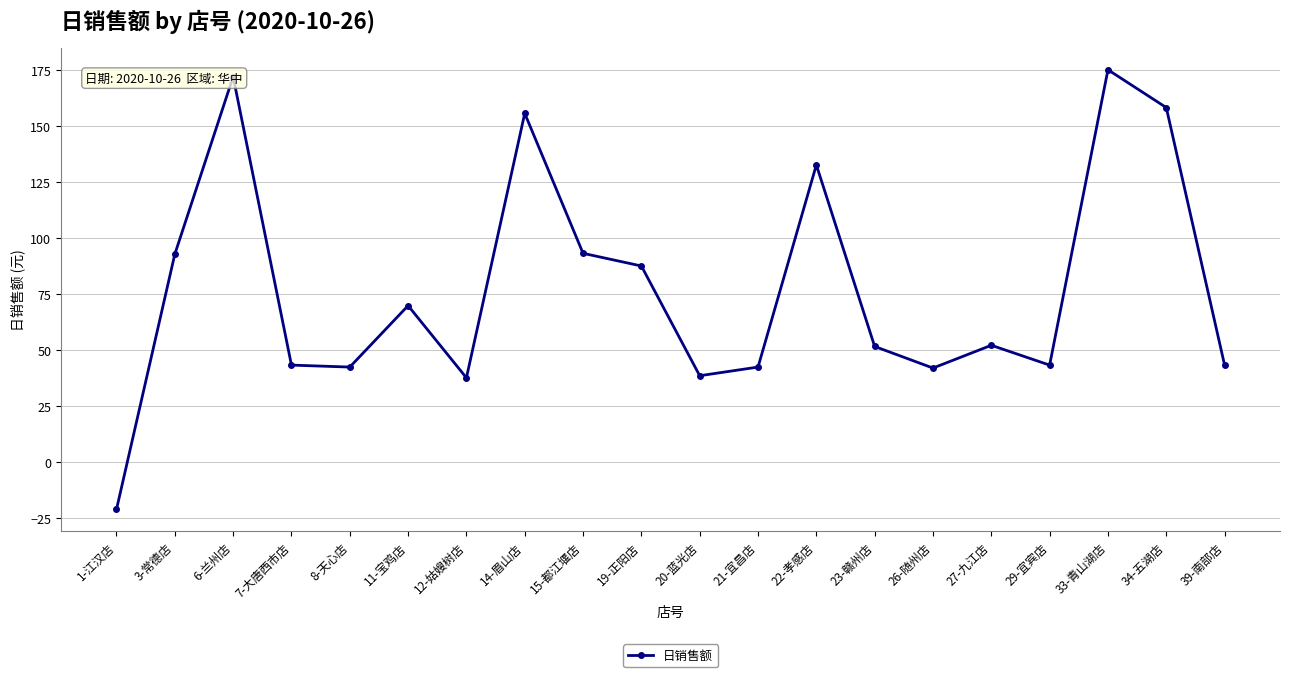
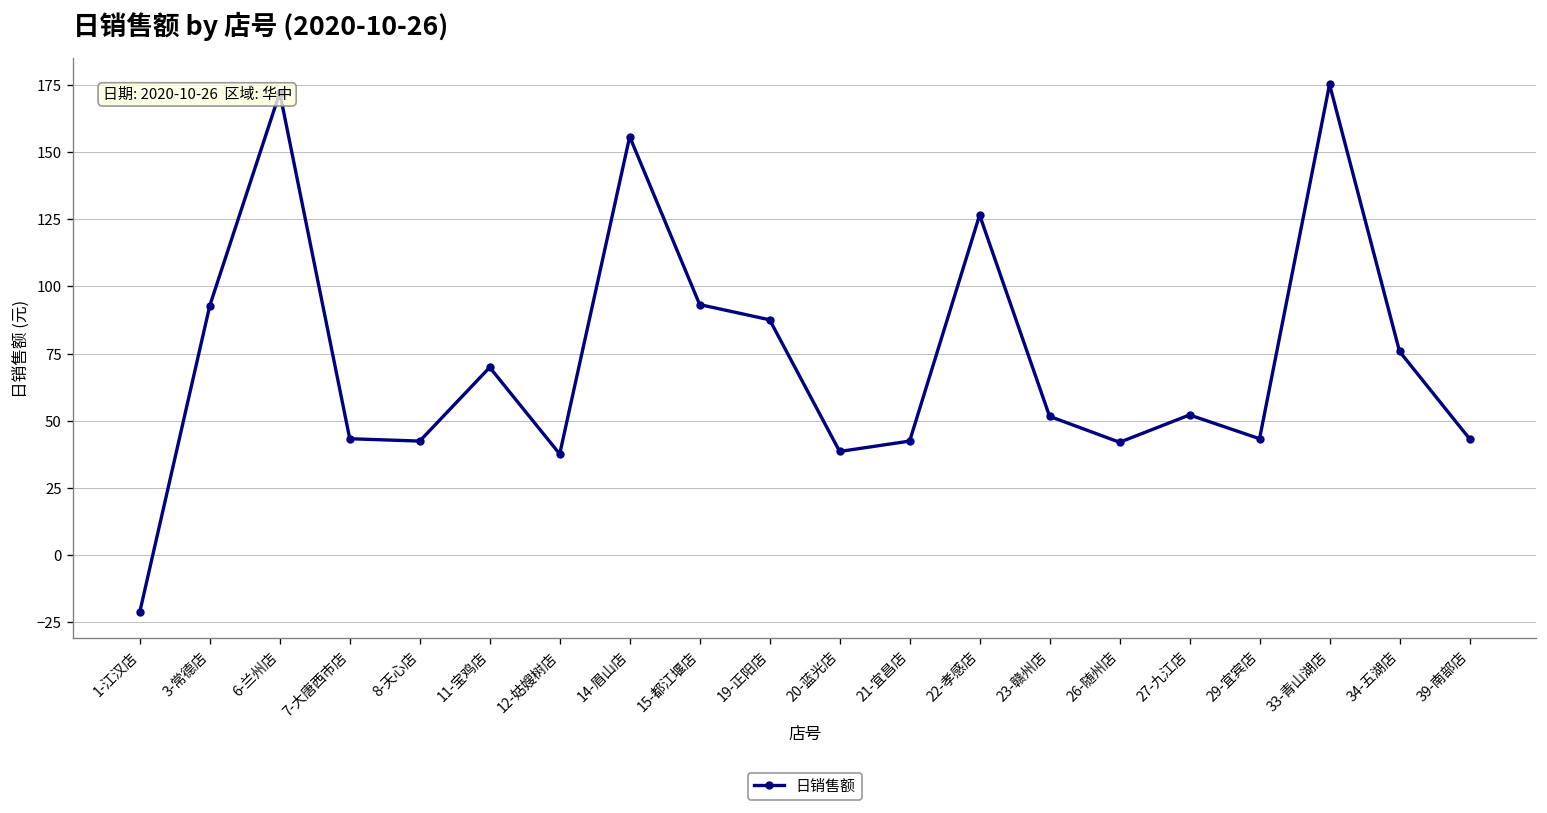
22-孝感店: 133 -> 127
34-五湖店: 158 -> 76
